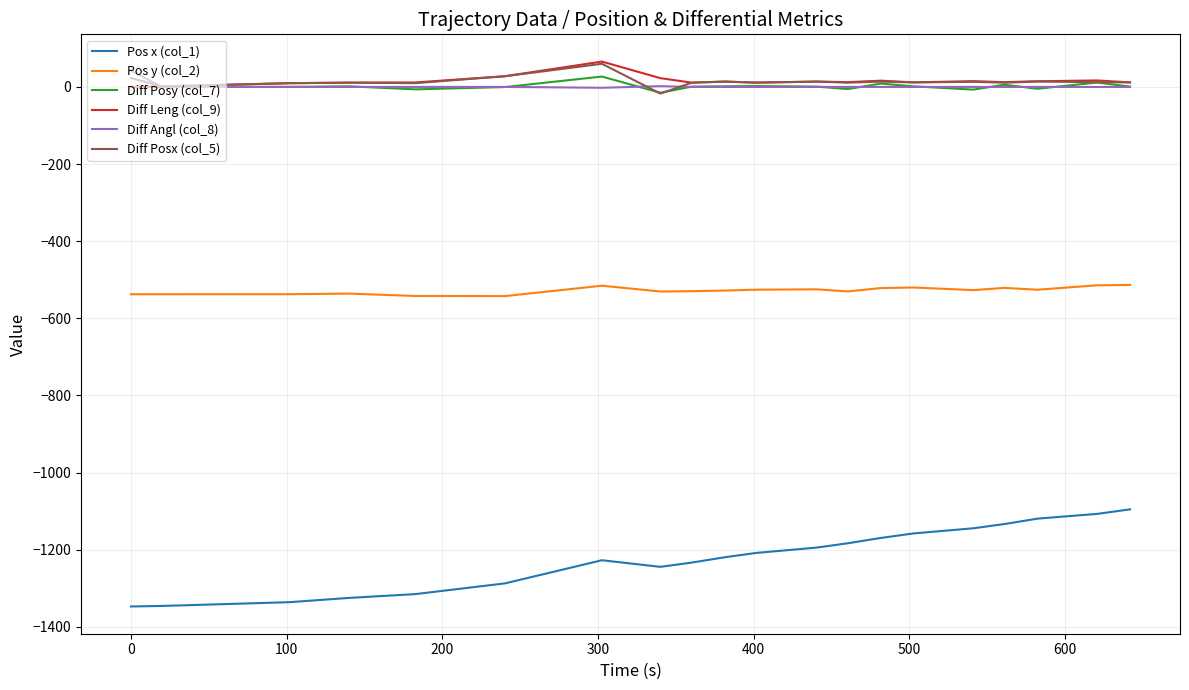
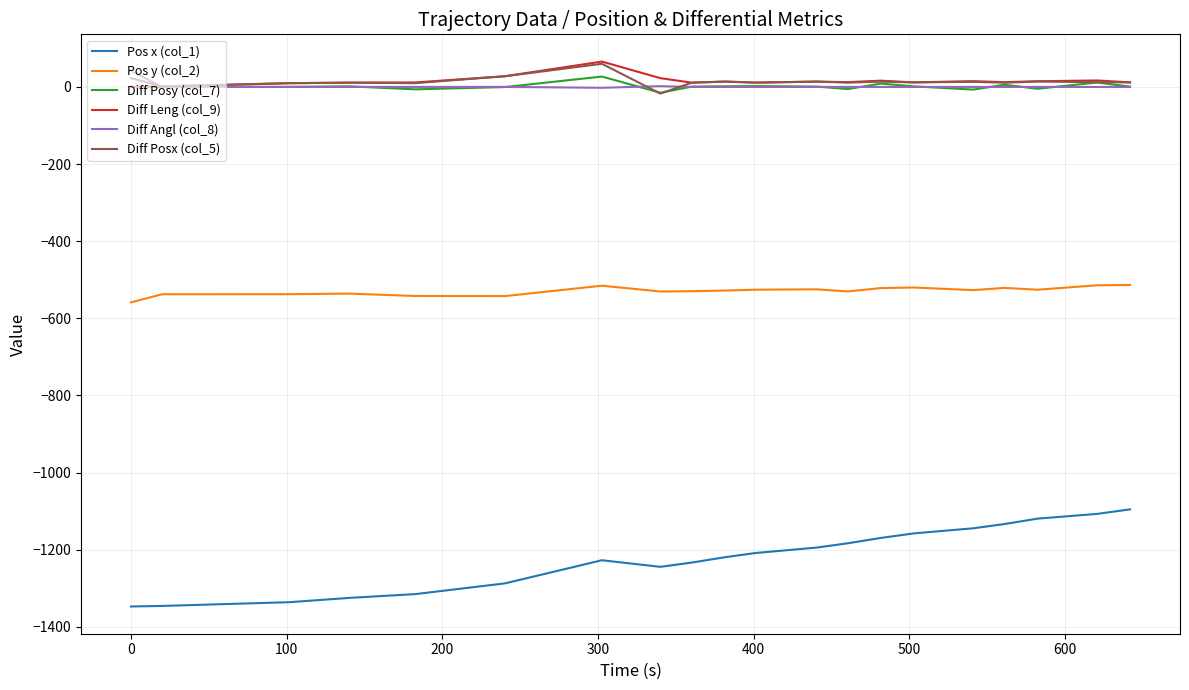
Pos y (col_2), 0: -540 -> -560
